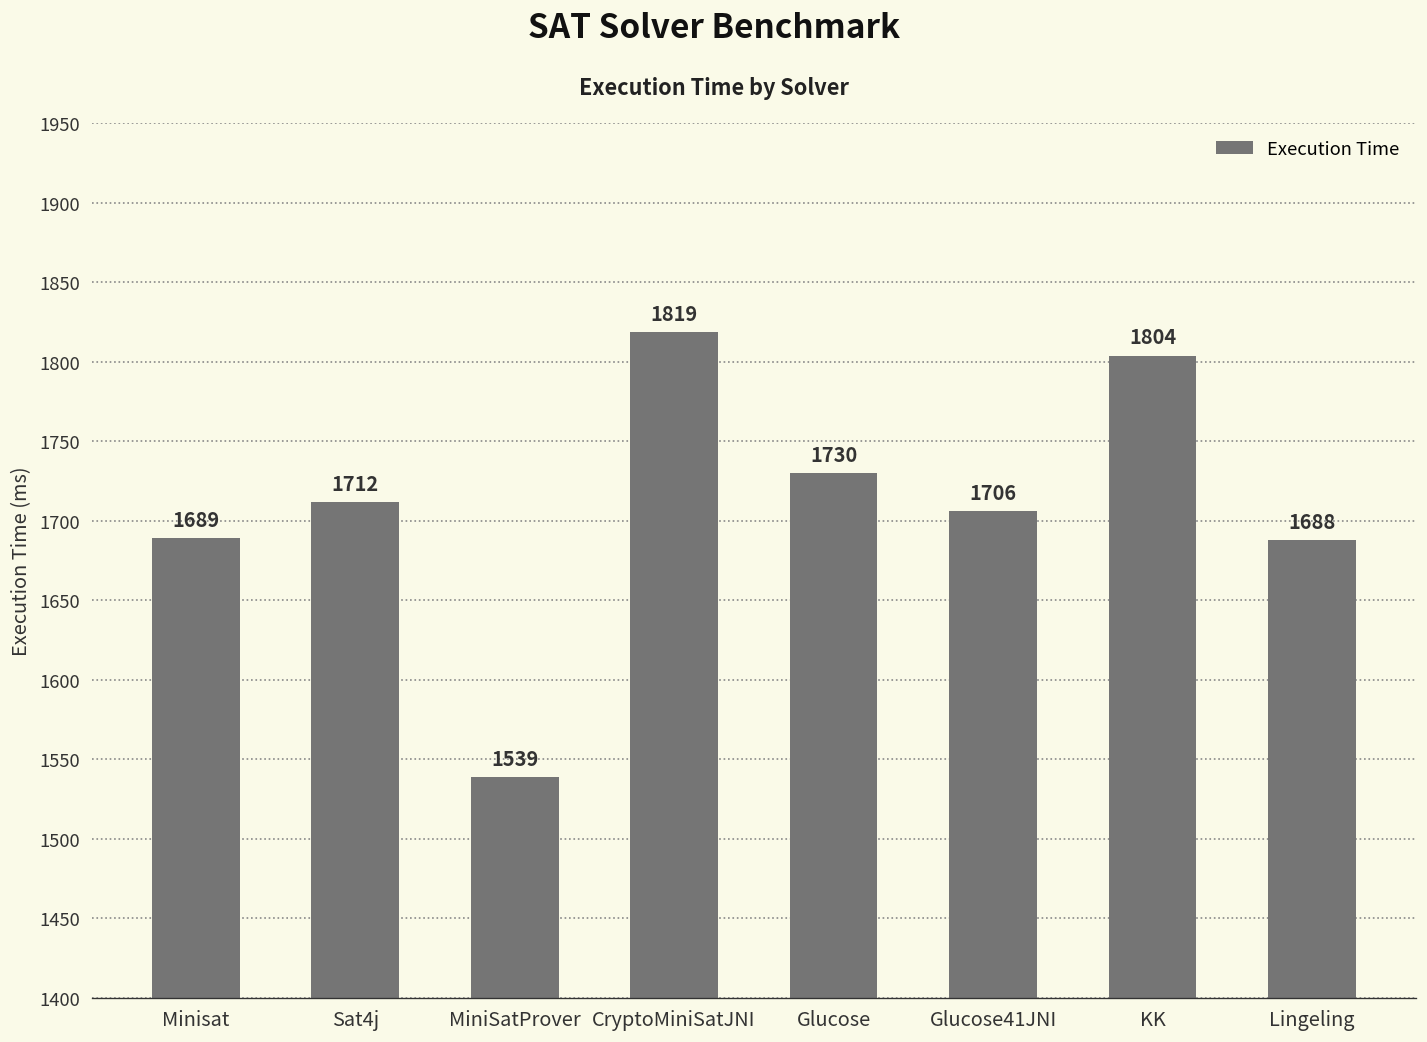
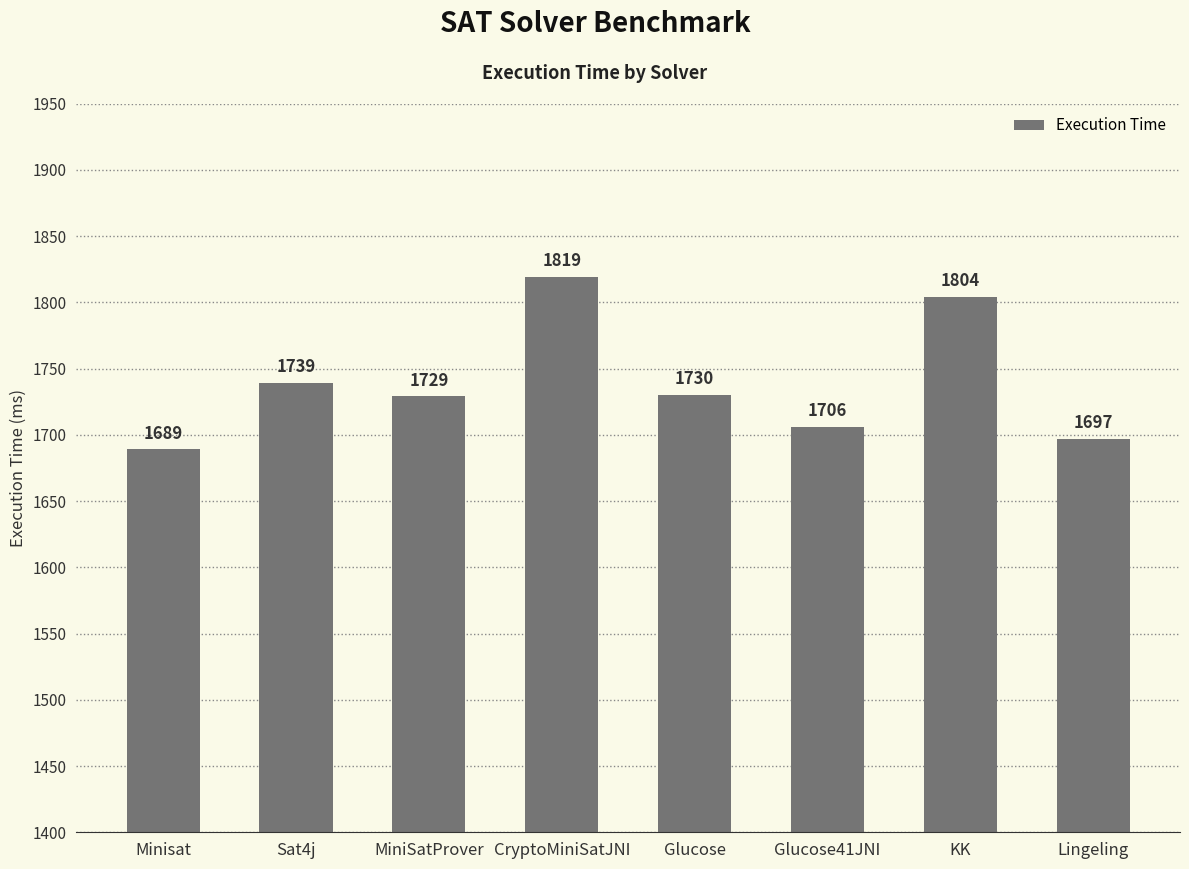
Sat4j: 1712 -> 1739
MiniSatProver: 1539 -> 1729
Lingeling: 1688 -> 1697
